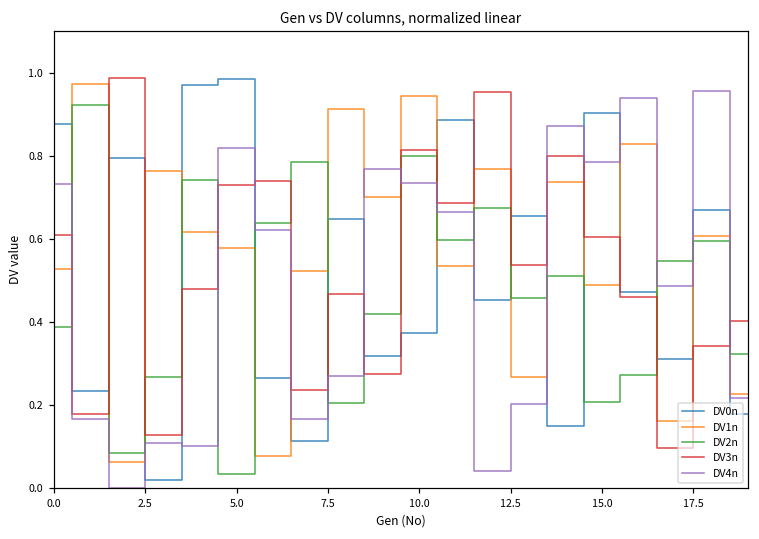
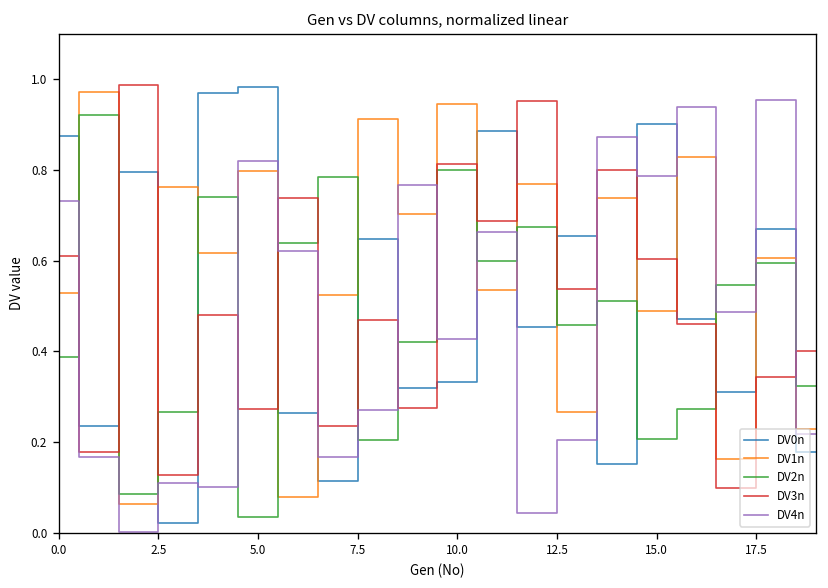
DV1n, 5.0: 0.58 -> 0.80
DV3n, 5.0: 0.73 -> 0.27
DV0n, 10.0: 0.37 -> 0.33
DV4n, 10.0: 0.74 -> 0.43
